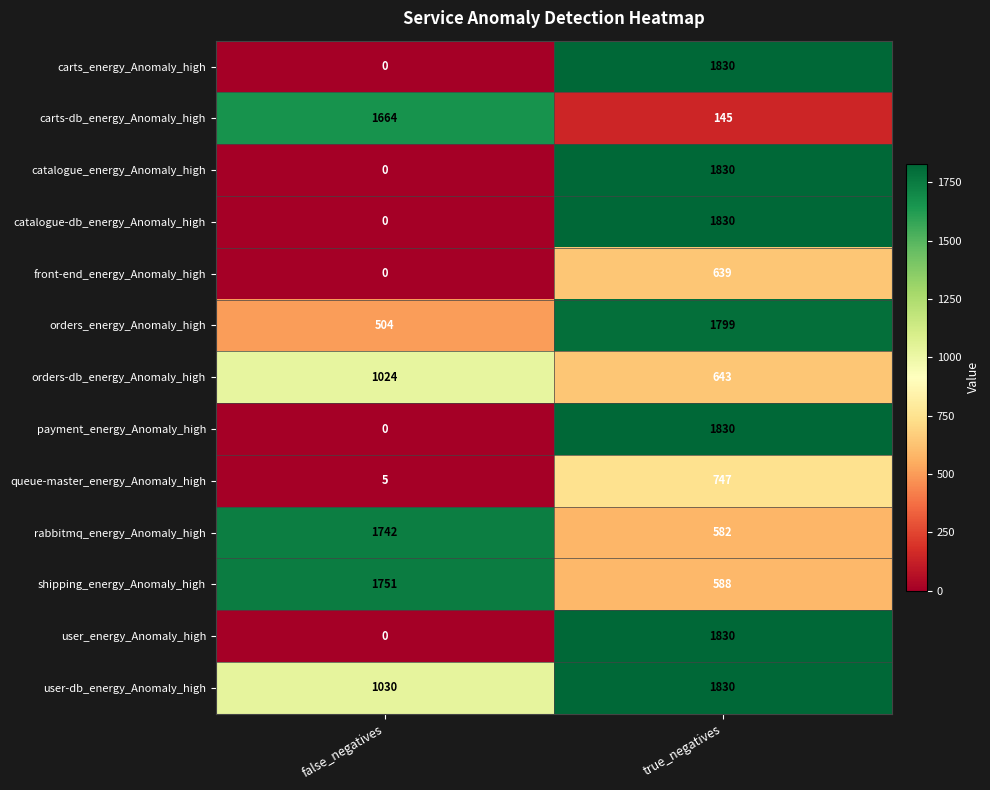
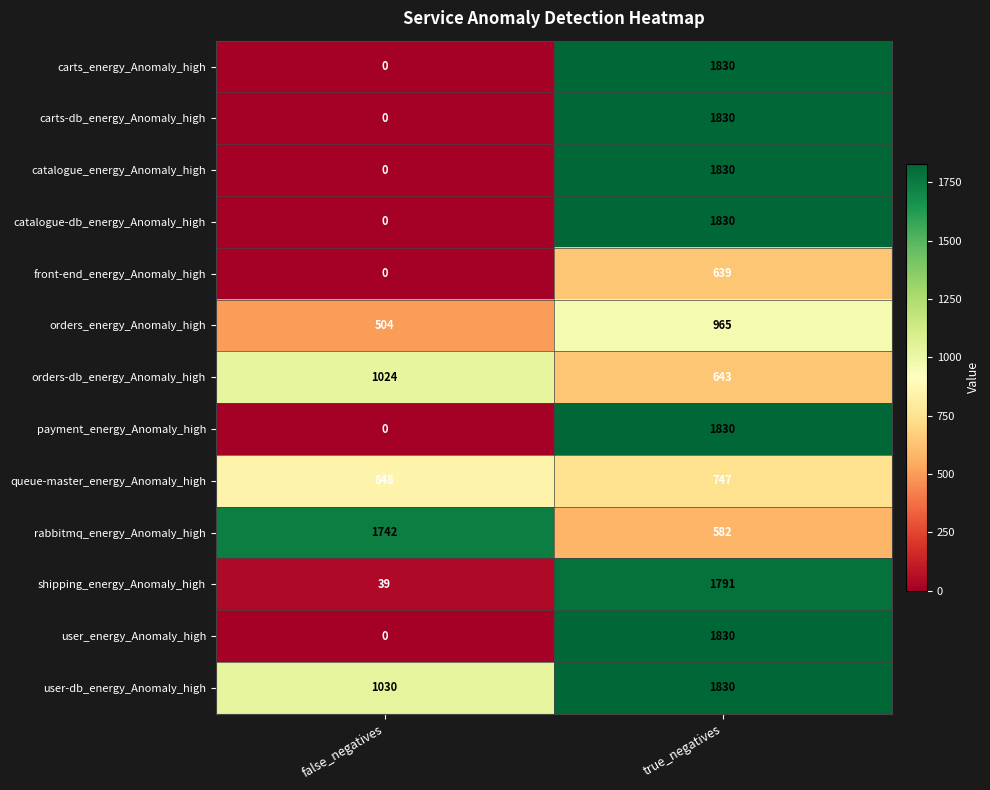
carts-db_energy_Anomaly_high, false_negatives: 1664 -> 0
carts-db_energy_Anomaly_high, true_negatives: 145 -> 1830
orders_energy_Anomaly_high, true_negatives: 1799 -> 965
queue-master_energy_Anomaly_high, false_negatives: 5 -> 848
shipping_energy_Anomaly_high, false_negatives: 1751 -> 39
shipping_energy_Anomaly_high, true_negatives: 588 -> 1791
